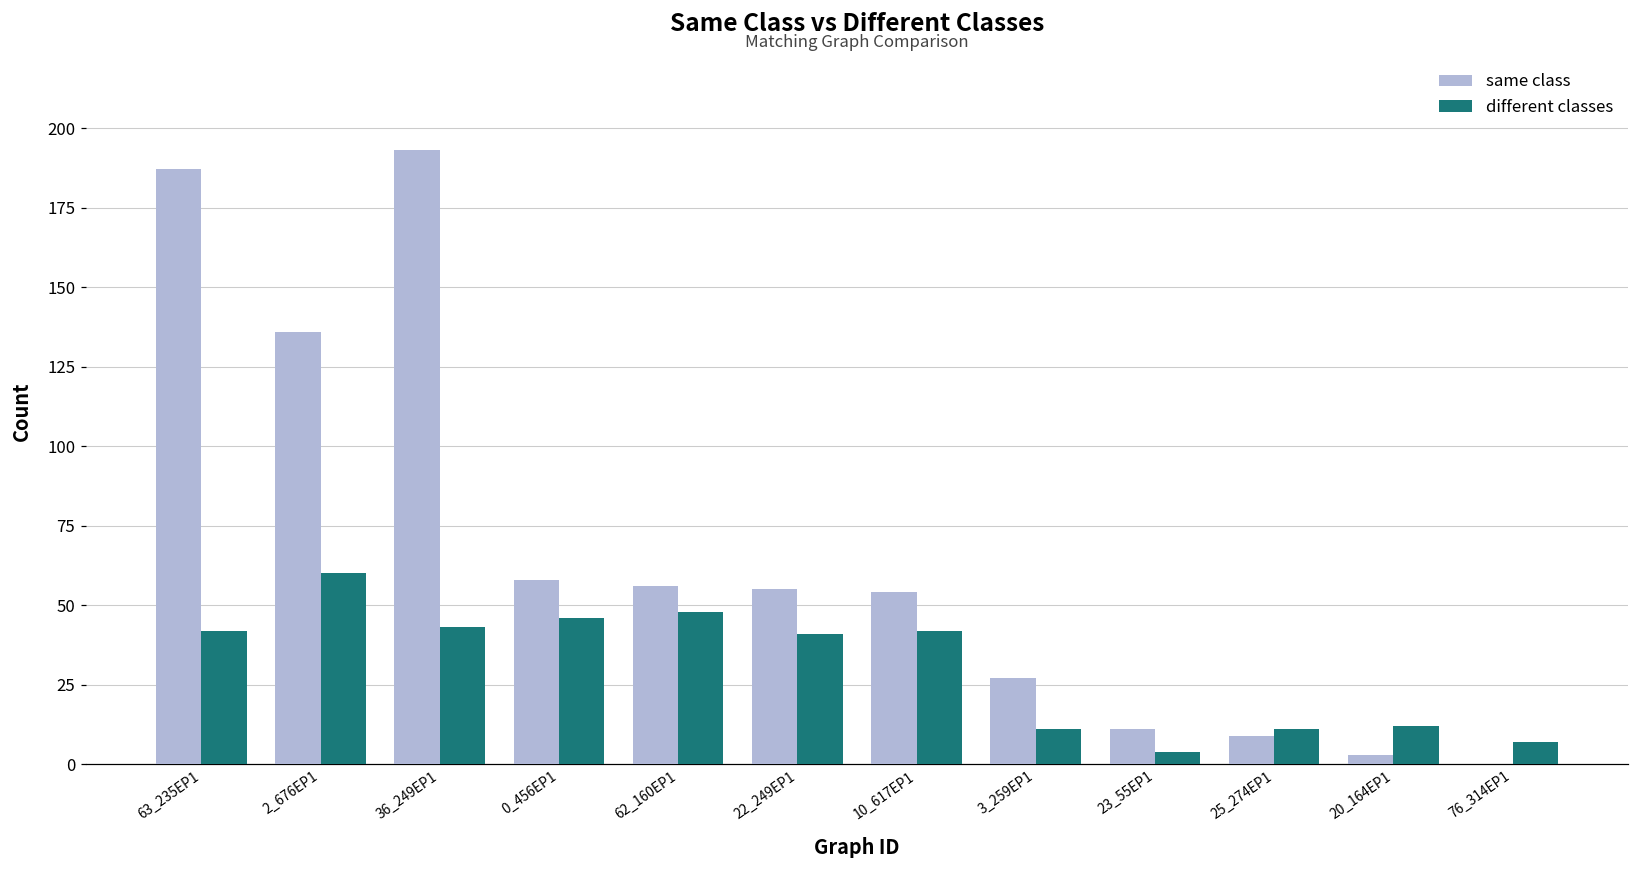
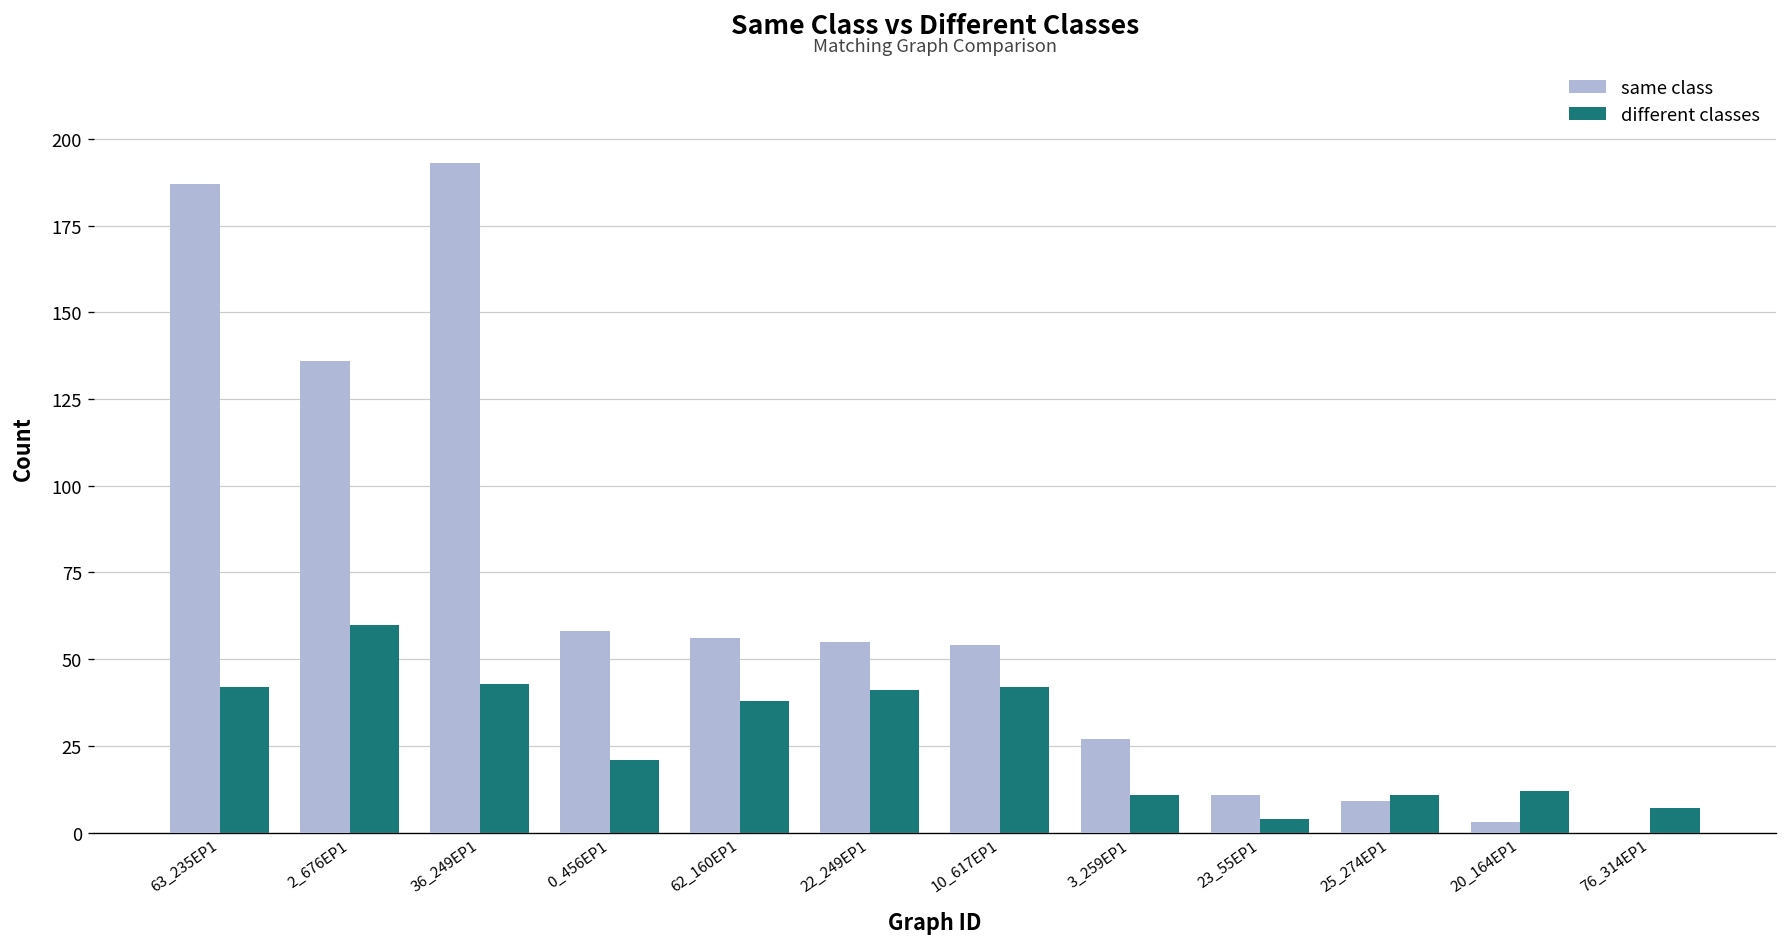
different classes, 0_456EP1: 46 -> 21
different classes, 62_160EP1: 48 -> 38
